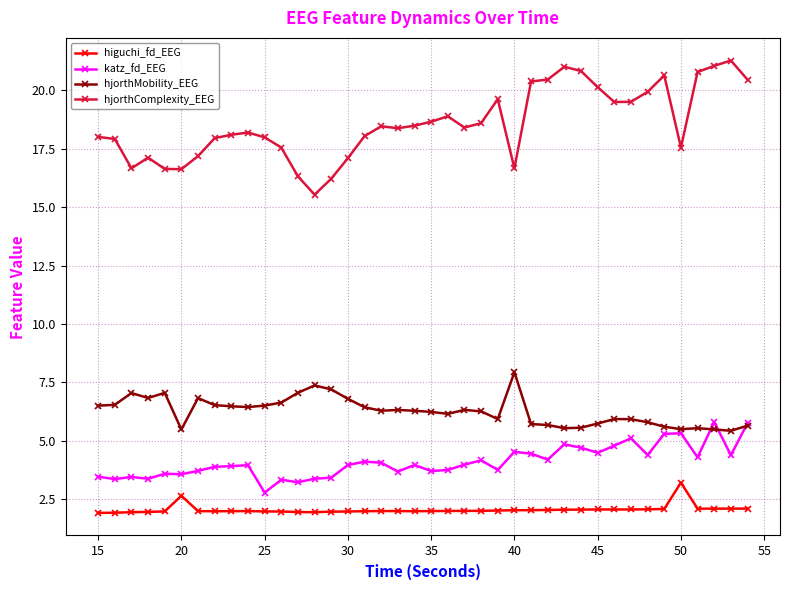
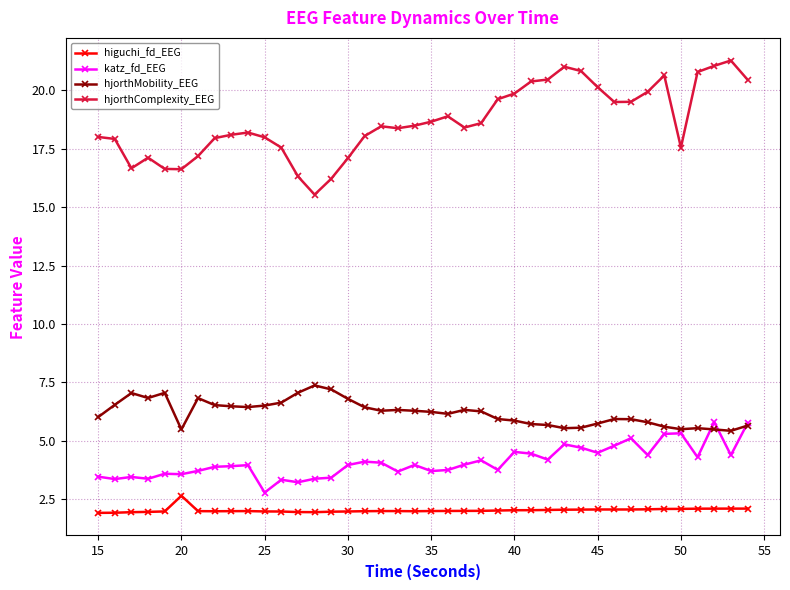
hjorthMobility_EEG, 15: 6.5 -> 6.0
hjorthMobility_EEG, 40: 7.9 -> 5.9
hjorthComplexity_EEG, 40: 16.7 -> 19.9
higuchi_fd_EEG, 50: 3.2 -> 2.1
